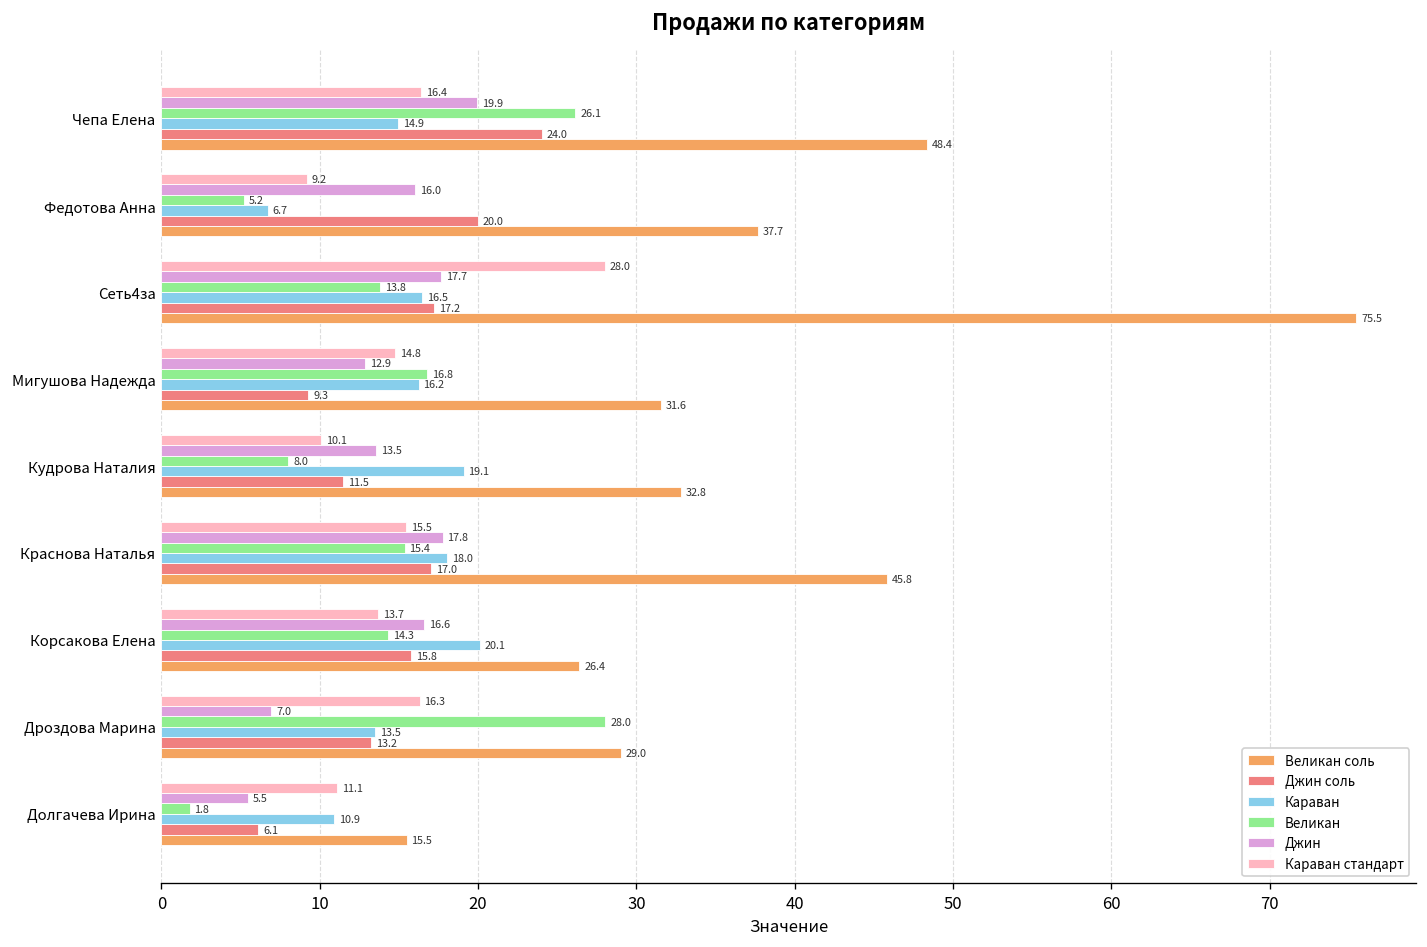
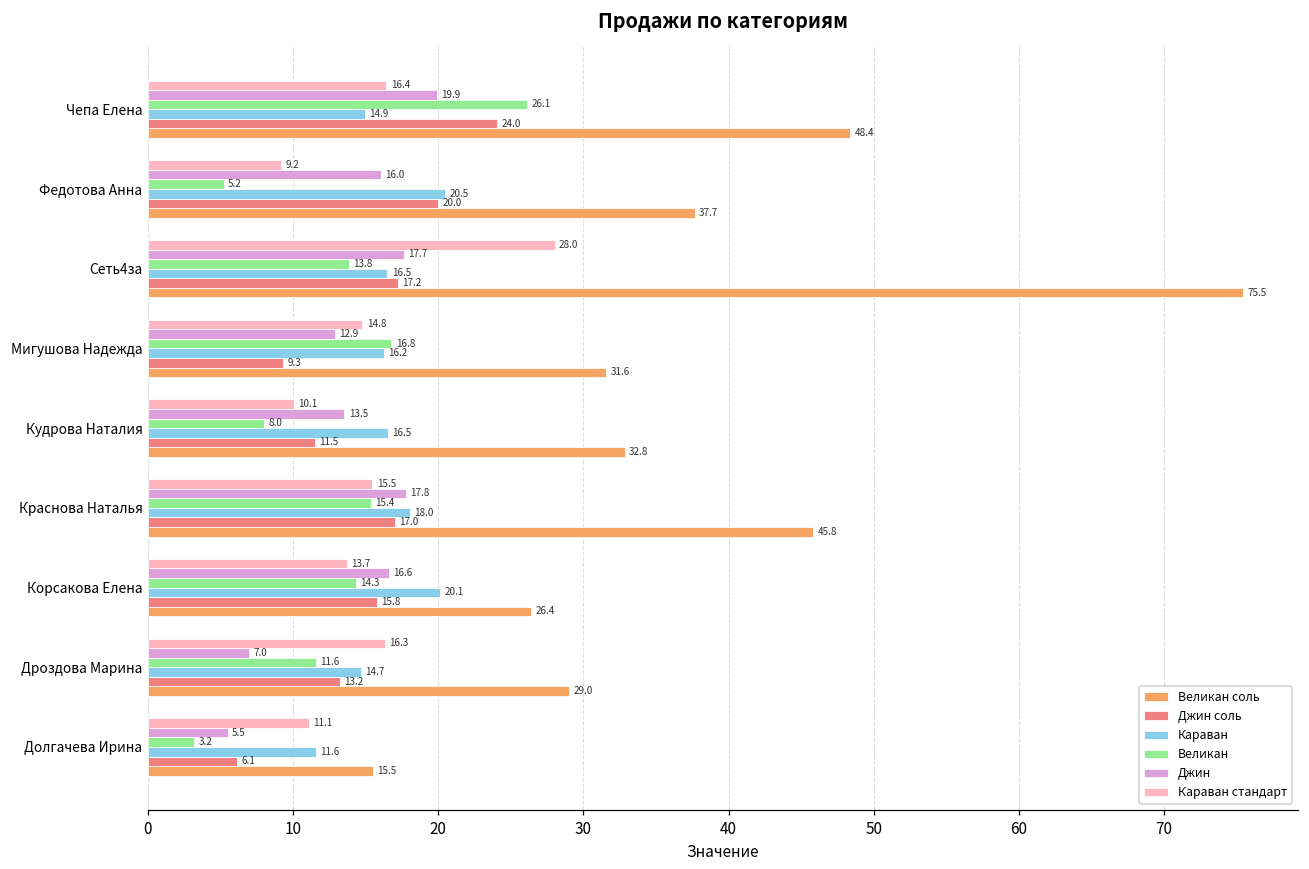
Караван, Федотова Анна: 6.7 -> 20.5
Караван, Кудрова Наталия: 19.1 -> 16.5
Великан, Дроздова Марина: 28.0 -> 11.6
Караван, Дроздова Марина: 13.5 -> 14.7
Великан, Долгачева Ирина: 1.8 -> 3.2
Караван, Долгачева Ирина: 10.9 -> 11.6
